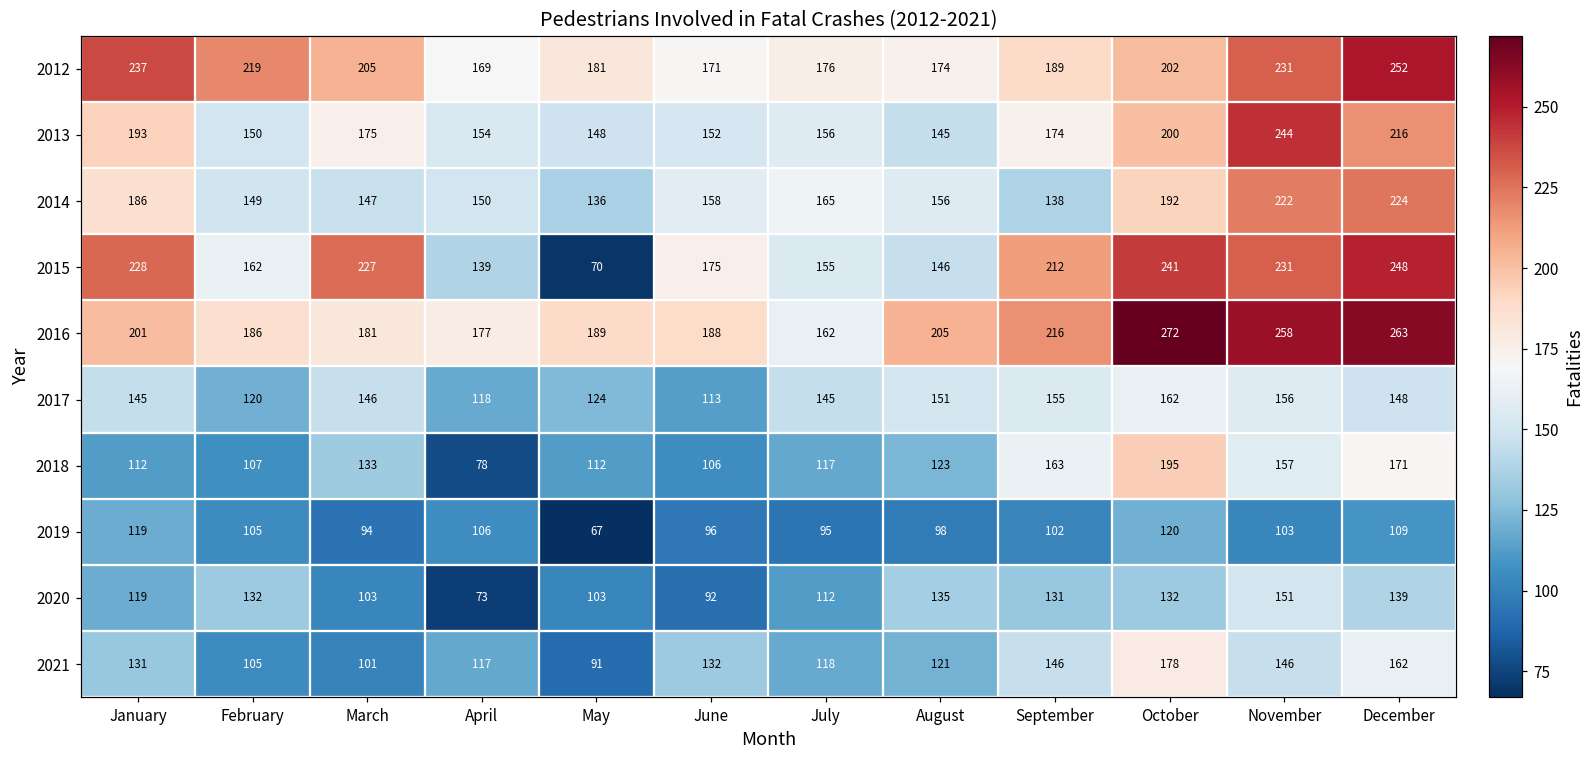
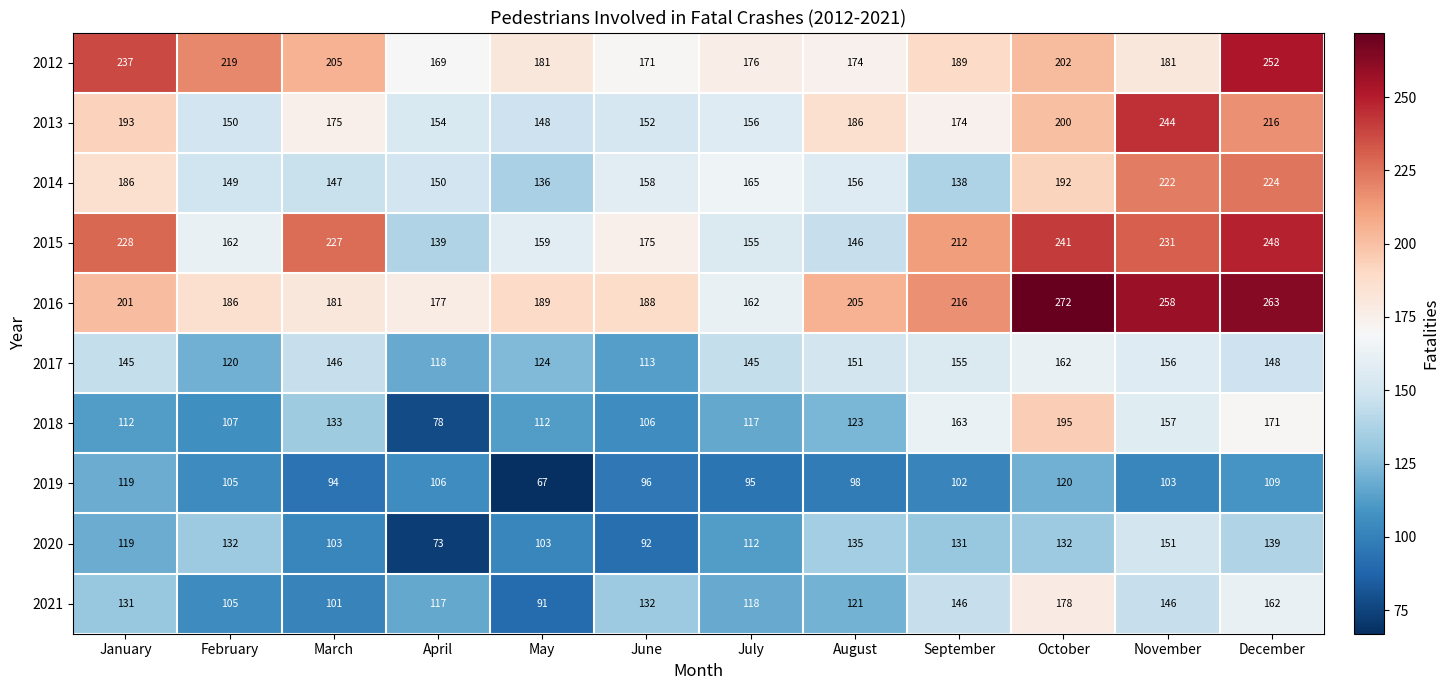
2012, November: 231 -> 181
2013, August: 145 -> 186
2015, May: 70 -> 159
